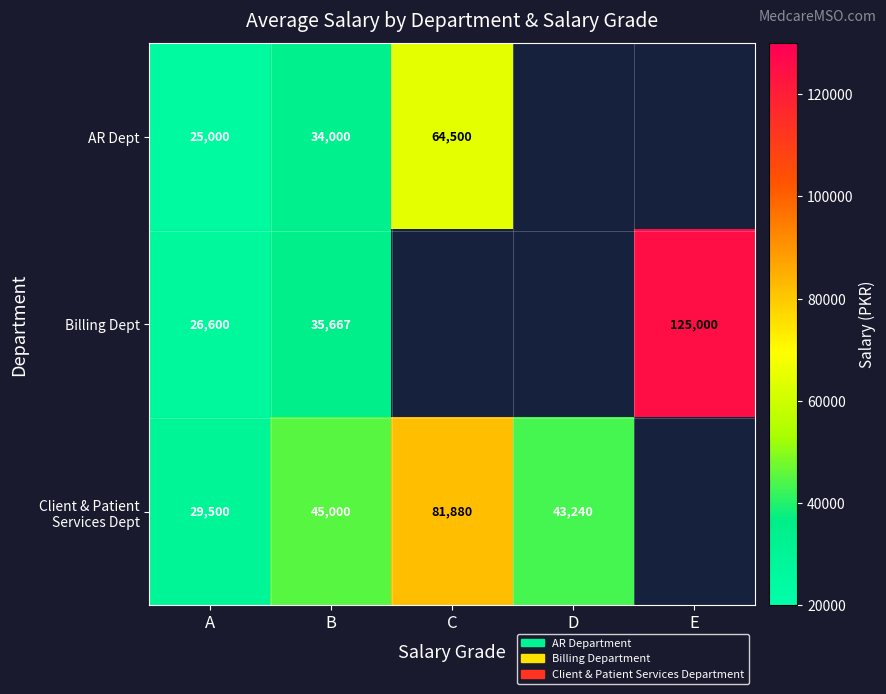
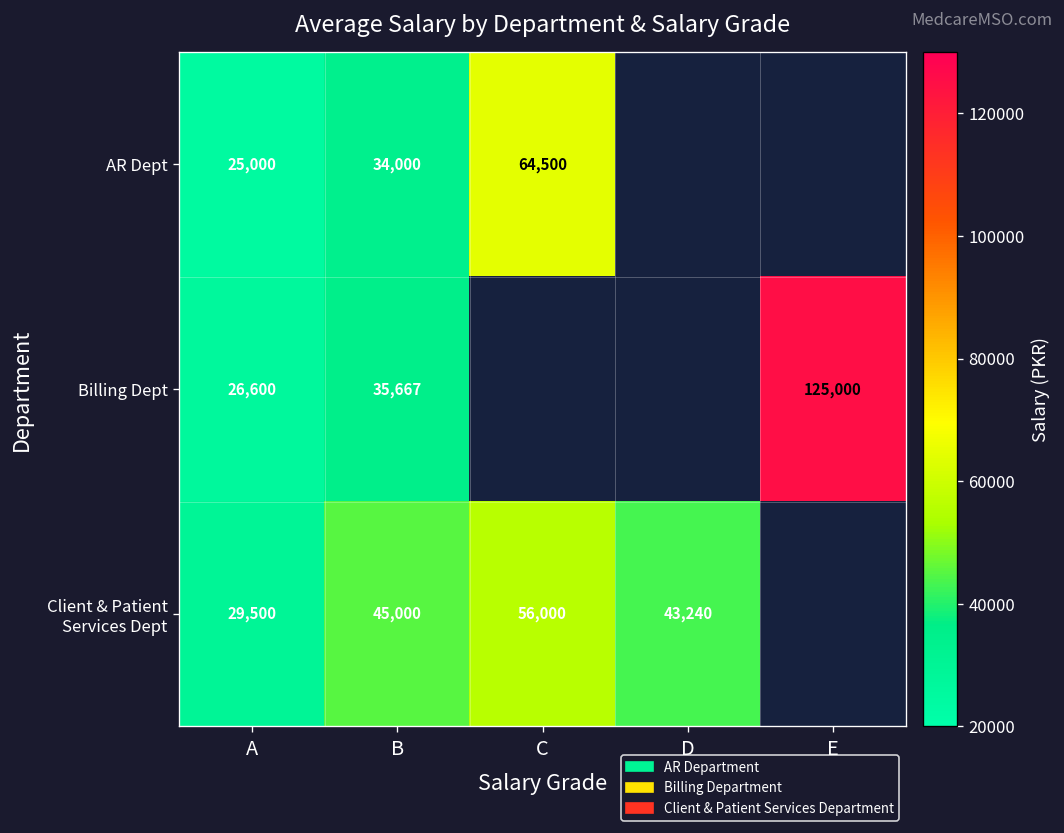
Client & Patient Services Dept, C: 81,880 -> 56,000
